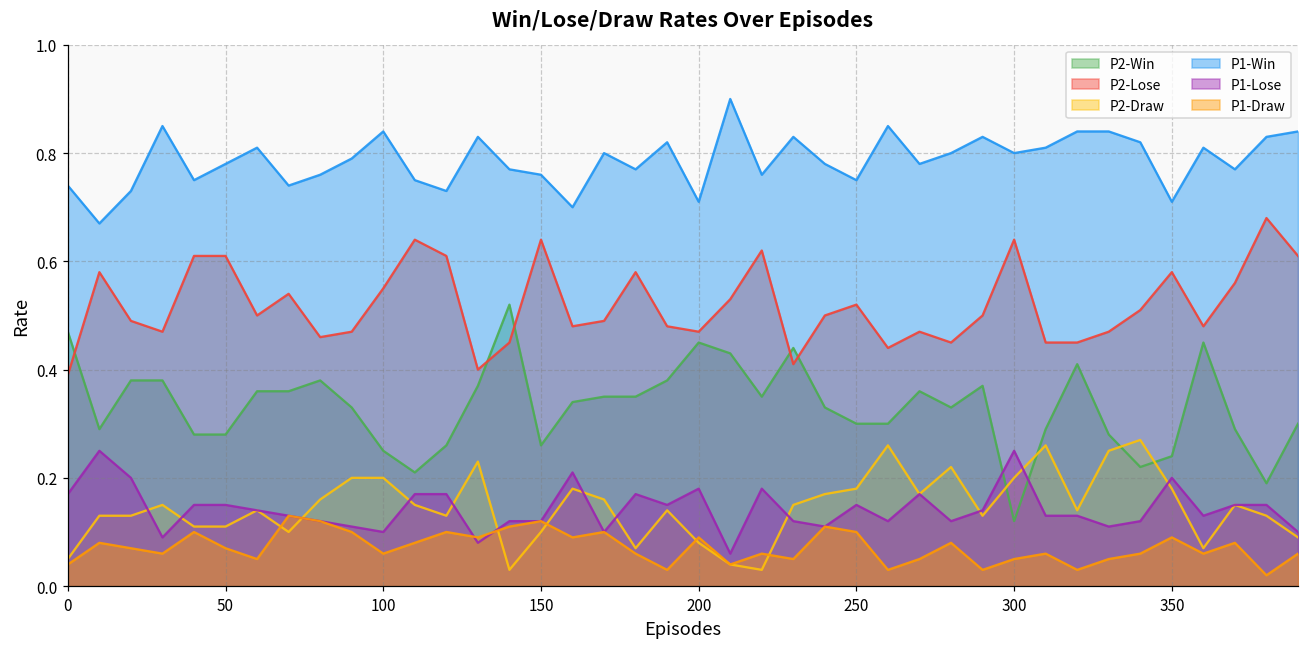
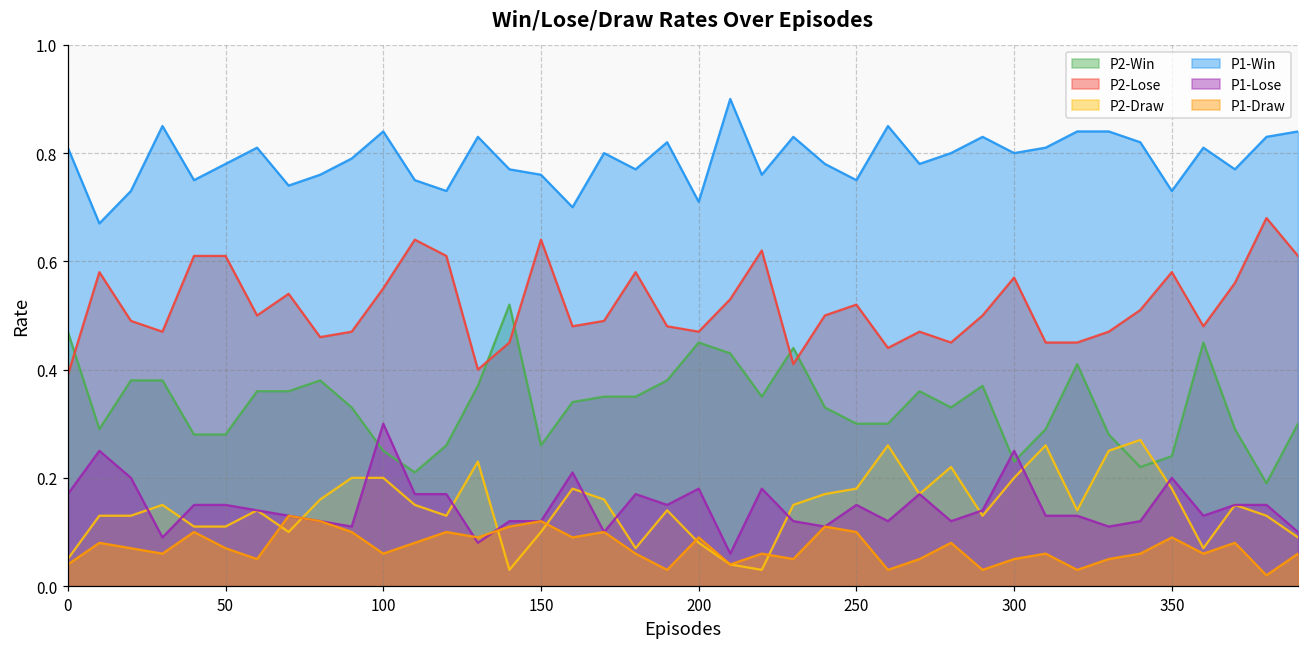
P1-Win, 0: 0.74 -> 0.81
P1-Lose, 100: 0.1 -> 0.3
P2-Win, 300: 0.12 -> 0.23
P2-Lose, 300: 0.64 -> 0.57
P1-Win, 350: 0.71 -> 0.73
